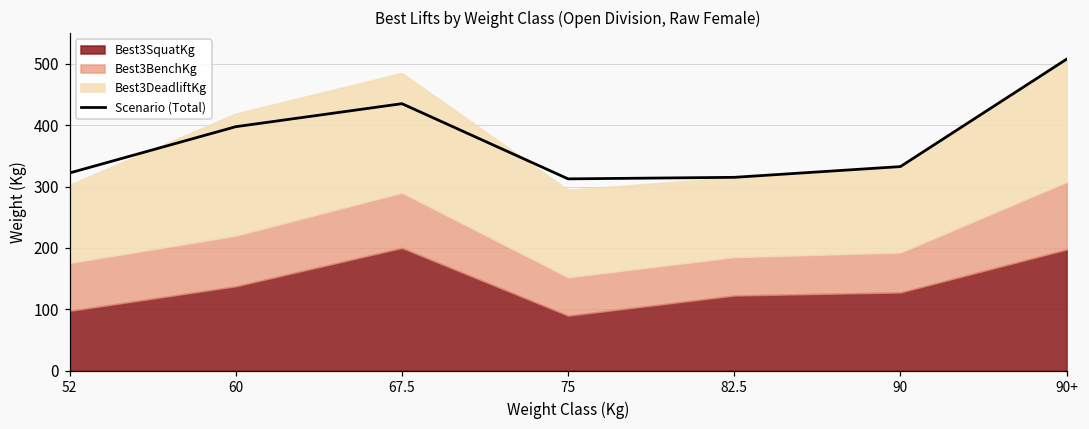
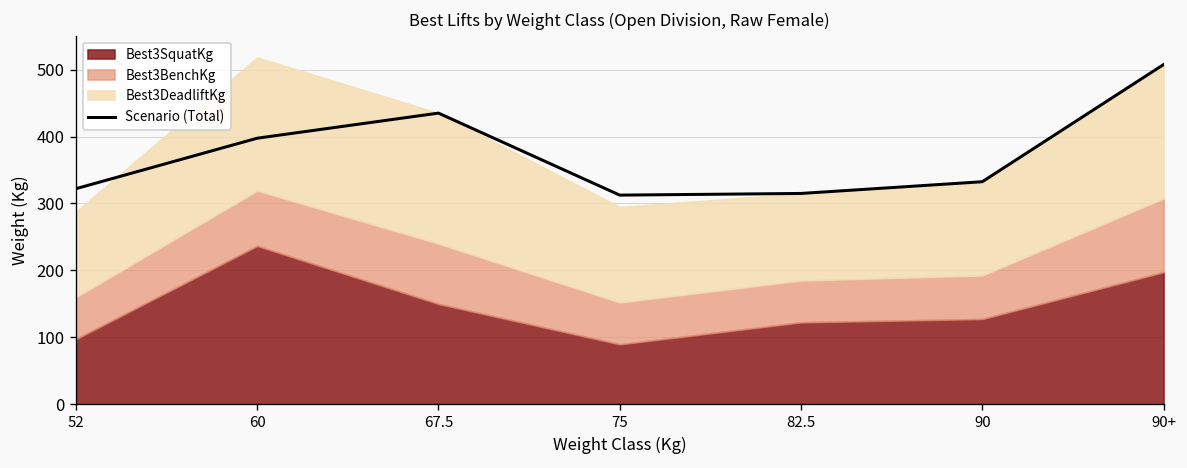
Best3BenchKg, 52: 80 -> 60
Best3SquatKg, 60: 140 -> 240
Best3SquatKg, 67.5: 200 -> 150
